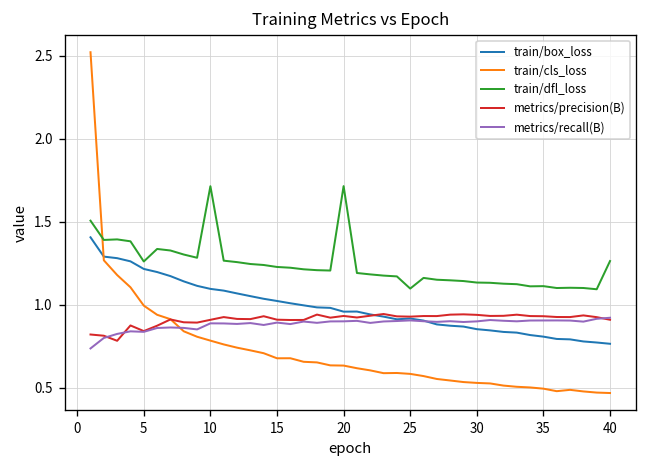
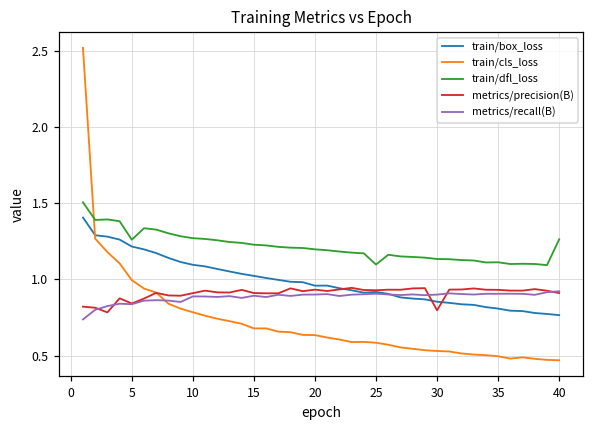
train/dfl_loss, 10: 1.71 -> 1.27
train/dfl_loss, 20: 1.71 -> 1.20
metrics/precision(B), 30: 0.94 -> 0.80
